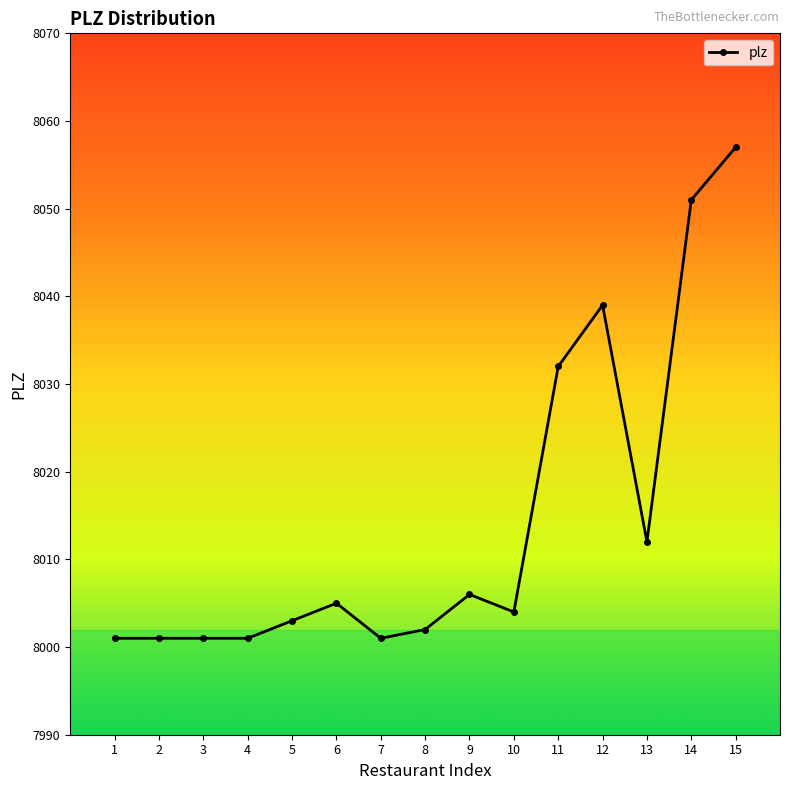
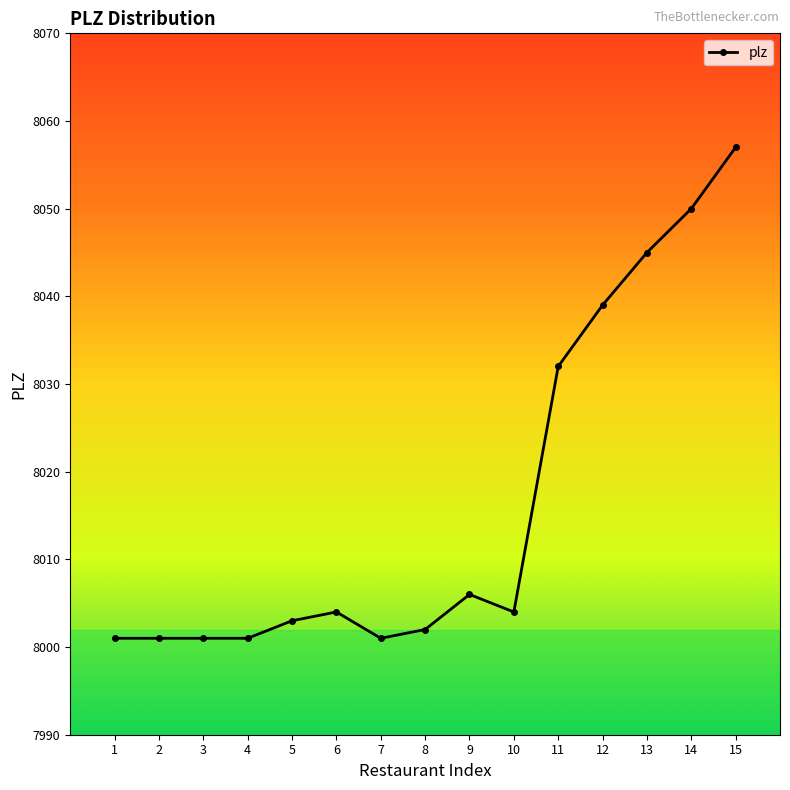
6: 8005 -> 8004
13: 8012 -> 8045
14: 8051 -> 8050
